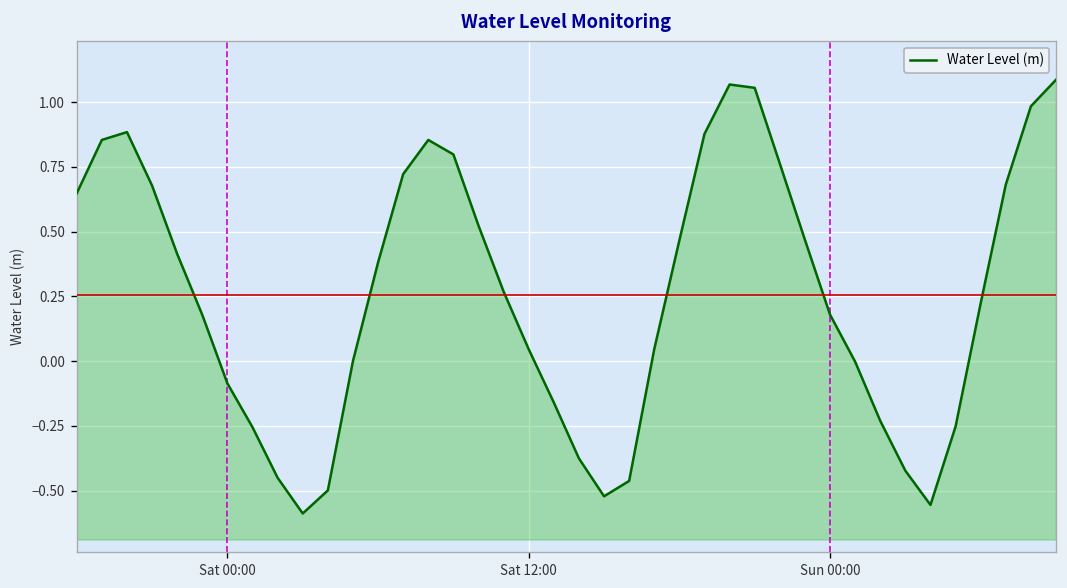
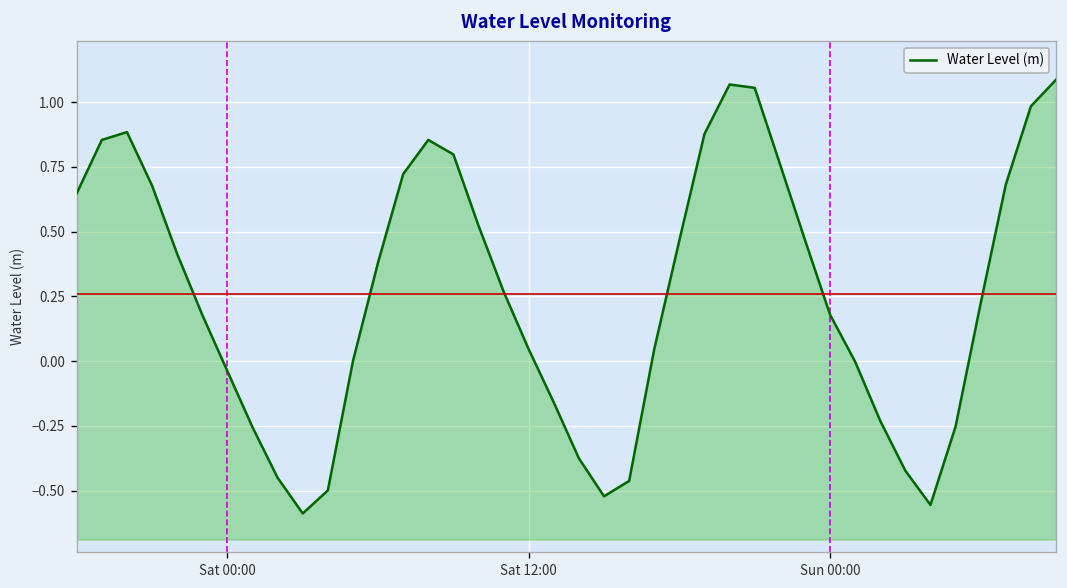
Sat 00:00: -0.09 -> -0.04
